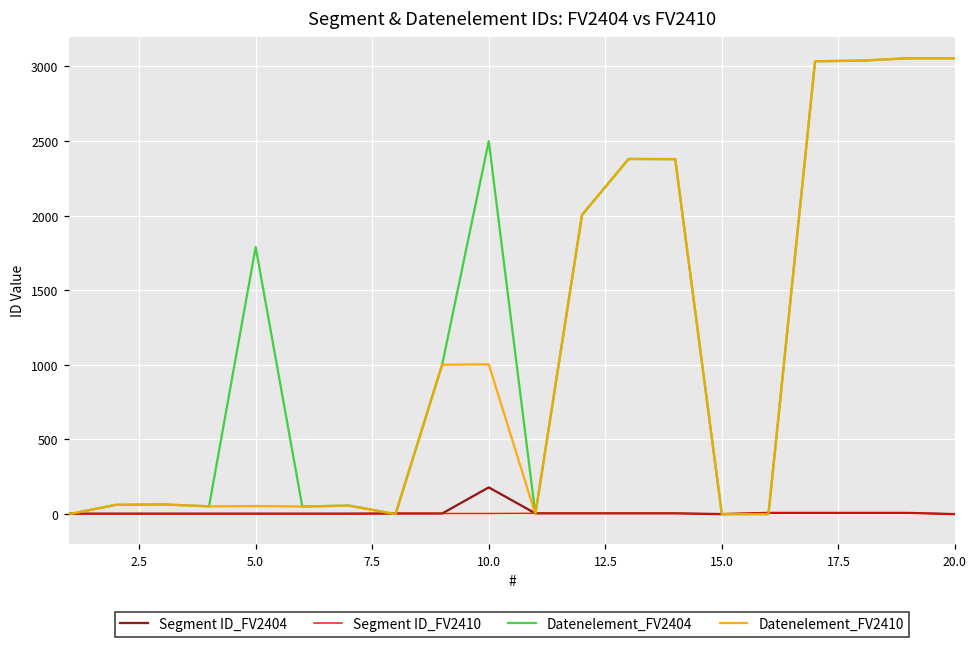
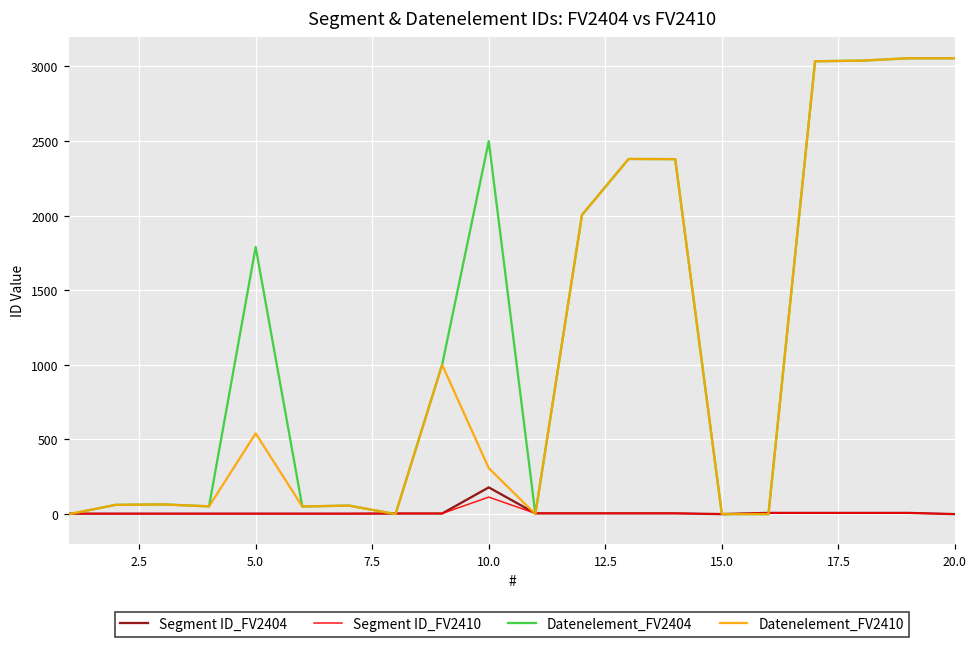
Datenelement_FV2410, 5.0: 50 -> 540
Segment ID_FV2410, 10.0: 0 -> 110
Datenelement_FV2410, 10.0: 1000 -> 310
